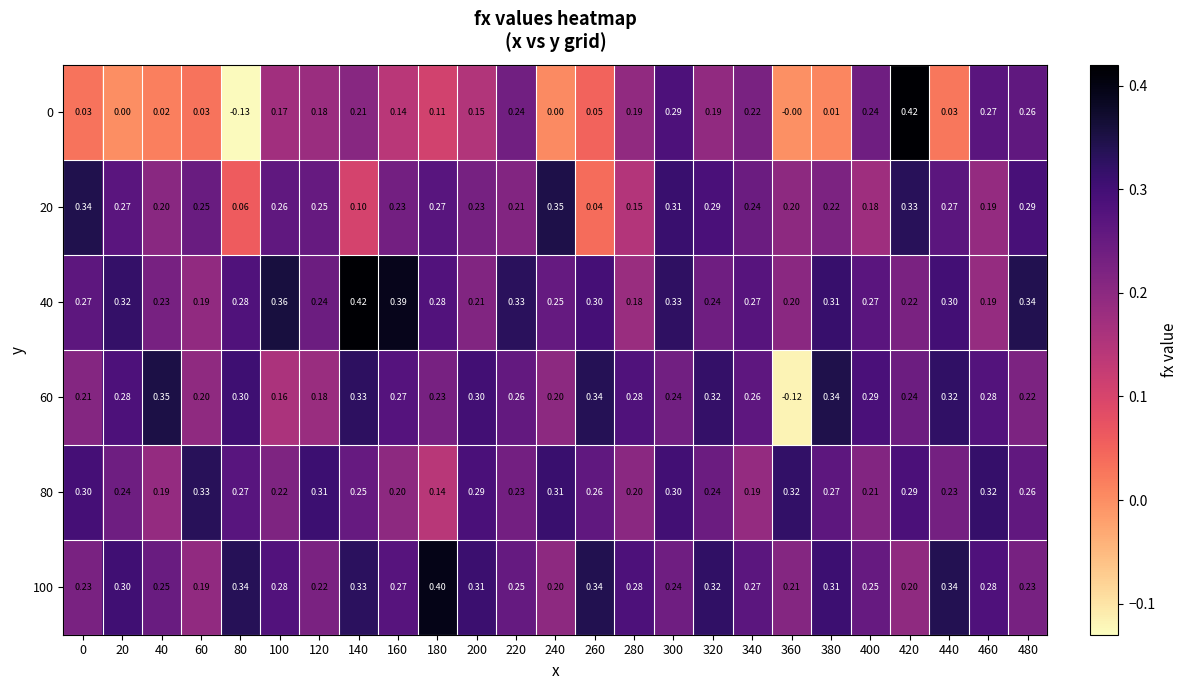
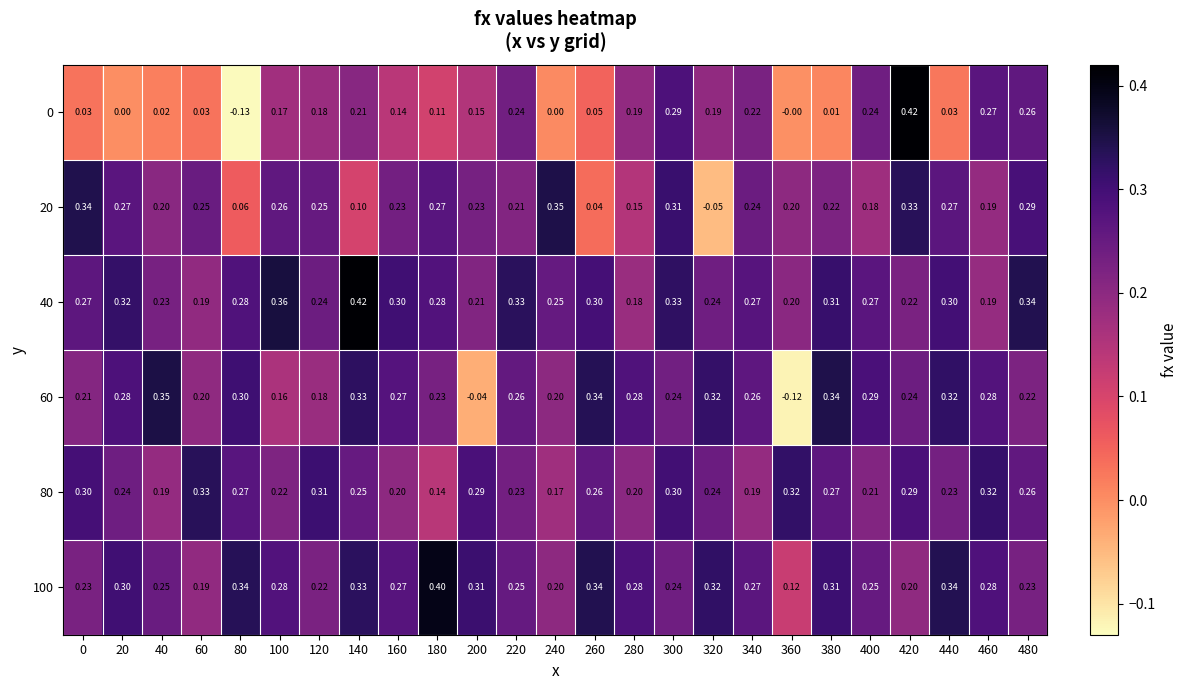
20, 320: 0.29 -> -0.05
40, 160: 0.39 -> 0.30
60, 200: 0.30 -> -0.04
80, 240: 0.31 -> 0.17
100, 360: 0.21 -> 0.12
